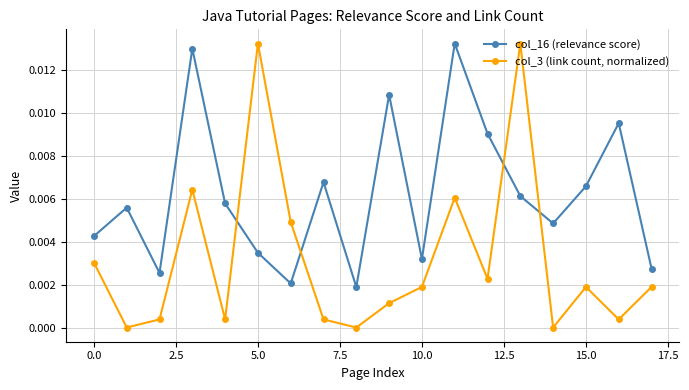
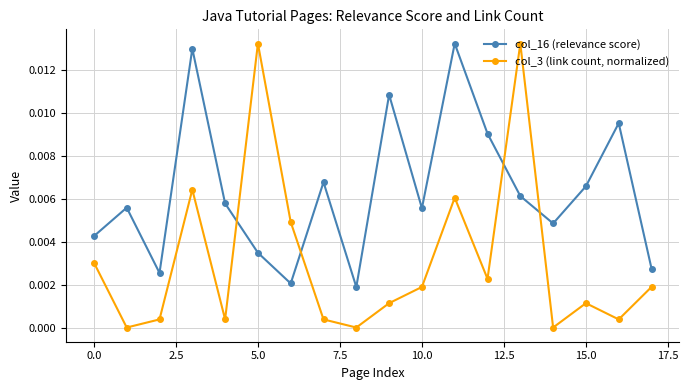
col_16 (relevance score), 10.0: 0.0032 -> 0.0056
col_3 (link count, normalized), 15.0: 0.0019 -> 0.0011
